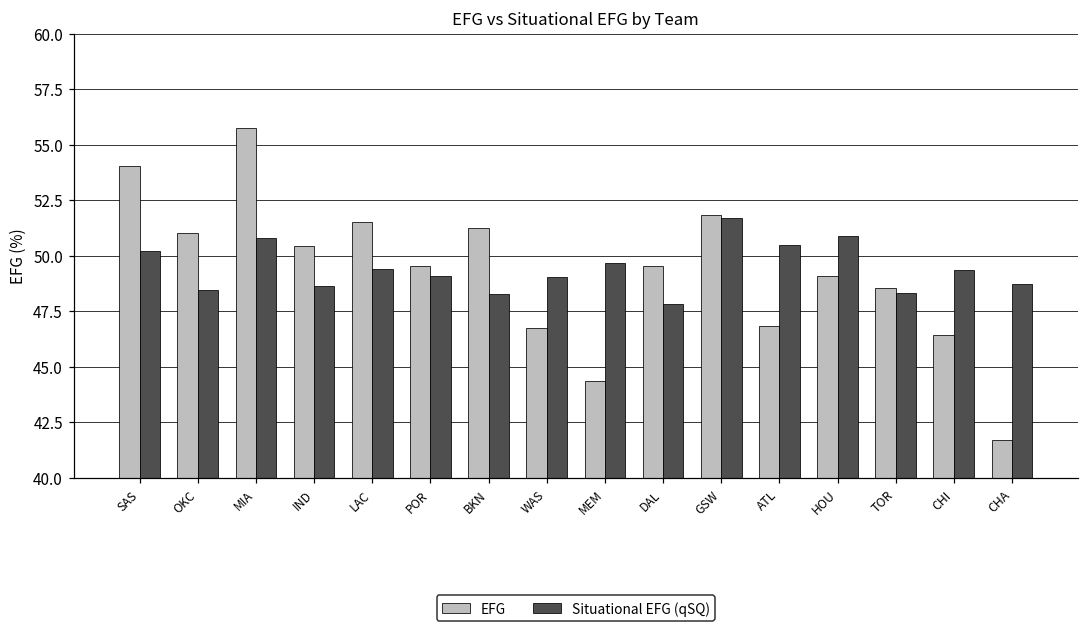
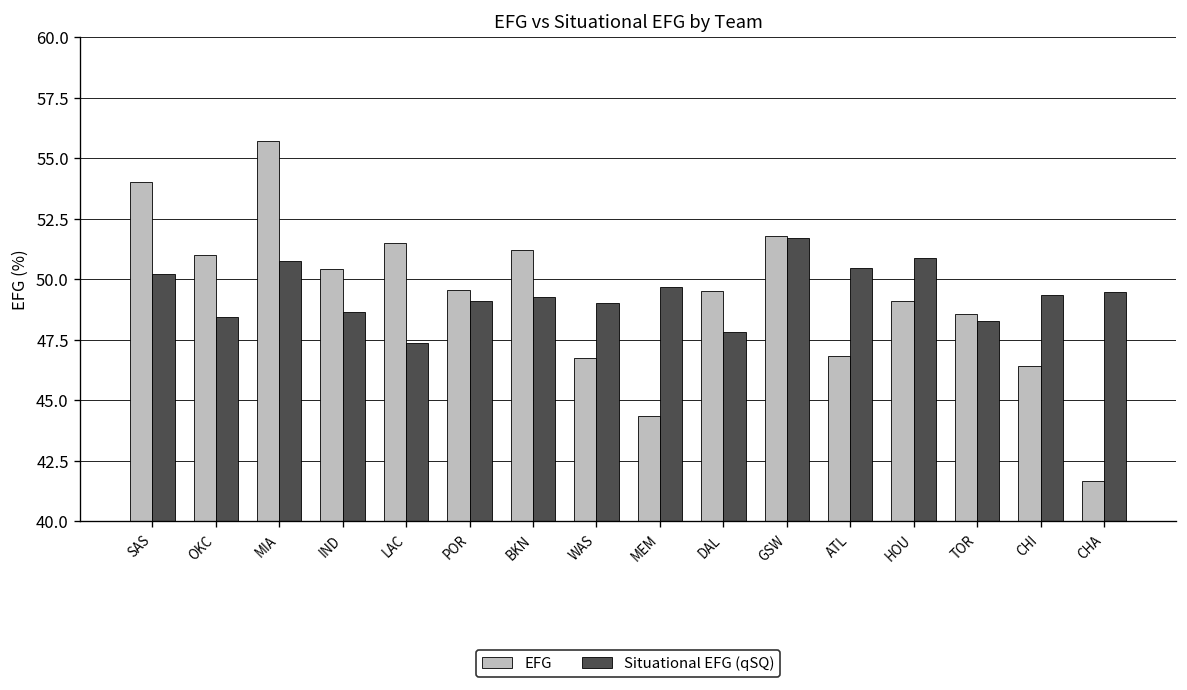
Situational EFG (qSQ), LAC: 49.4 -> 47.4
Situational EFG (qSQ), BKN: 48.3 -> 49.3
Situational EFG (qSQ), CHA: 48.7 -> 49.5
